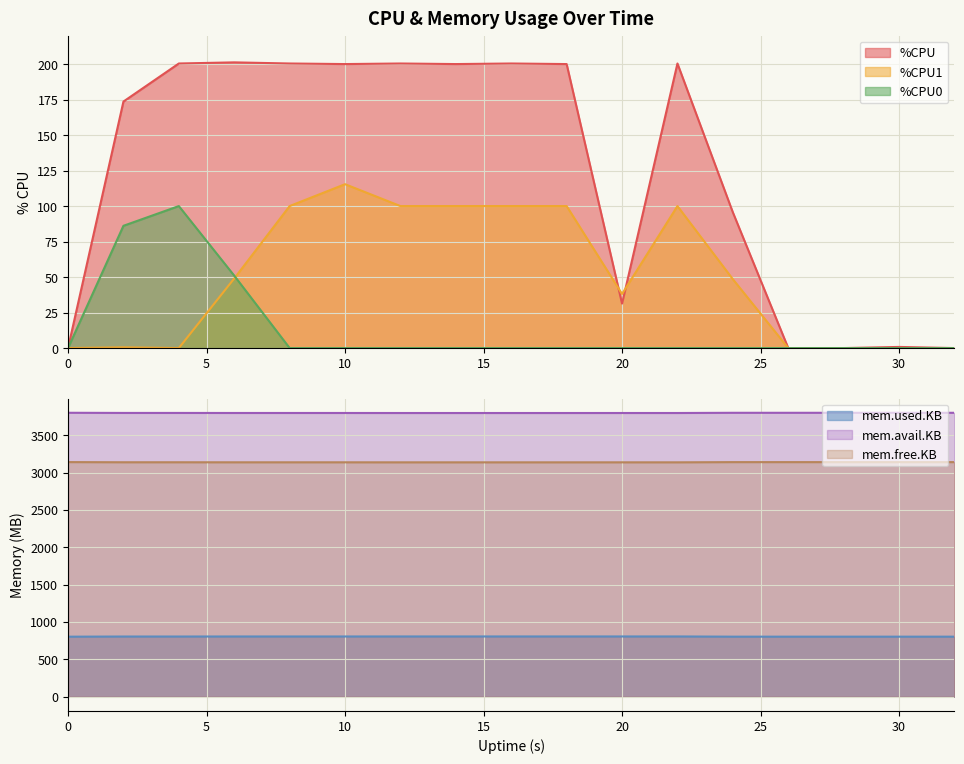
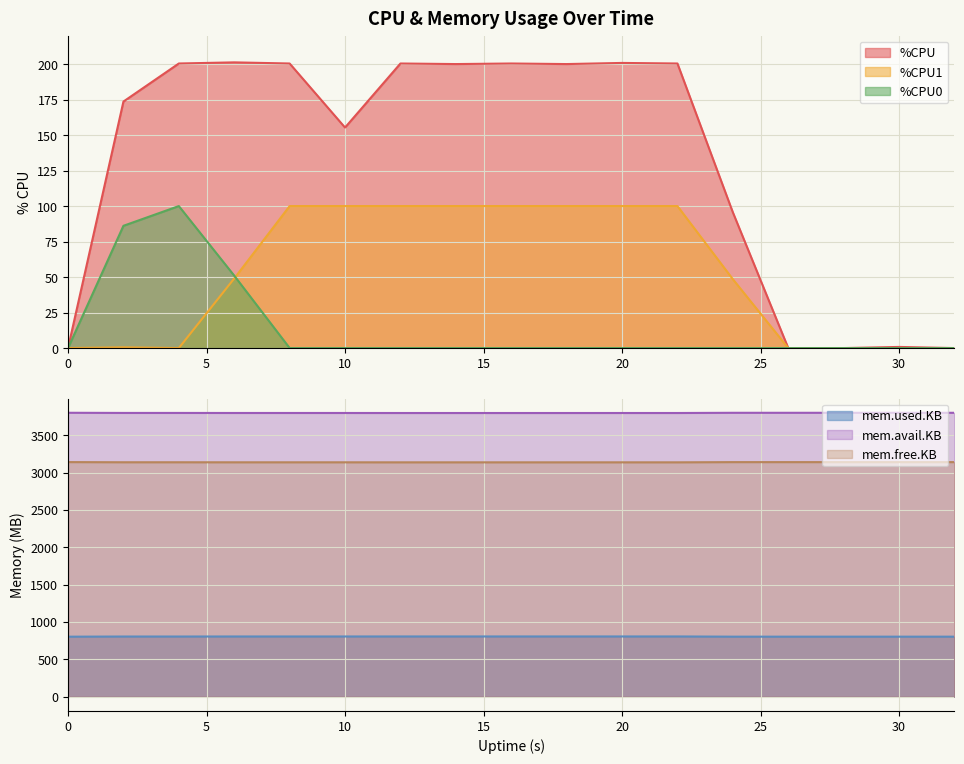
CPU & Memory Usage Over Time, %CPU, 10: 200 -> 155
CPU & Memory Usage Over Time, %CPU1, 10: 115 -> 100
CPU & Memory Usage Over Time, %CPU, 20: 31 -> 201
CPU & Memory Usage Over Time, %CPU1, 20: 38 -> 100
